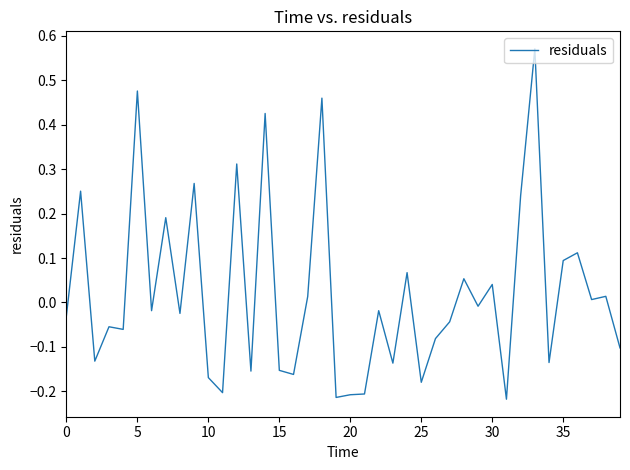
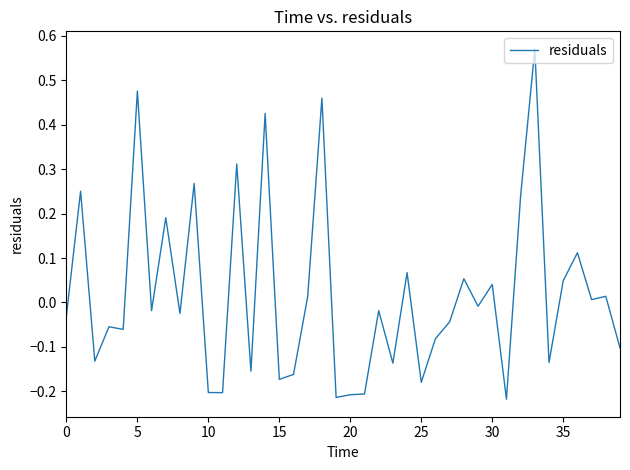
10: -0.17 -> -0.20
15: -0.15 -> -0.17
35: 0.09 -> 0.05
